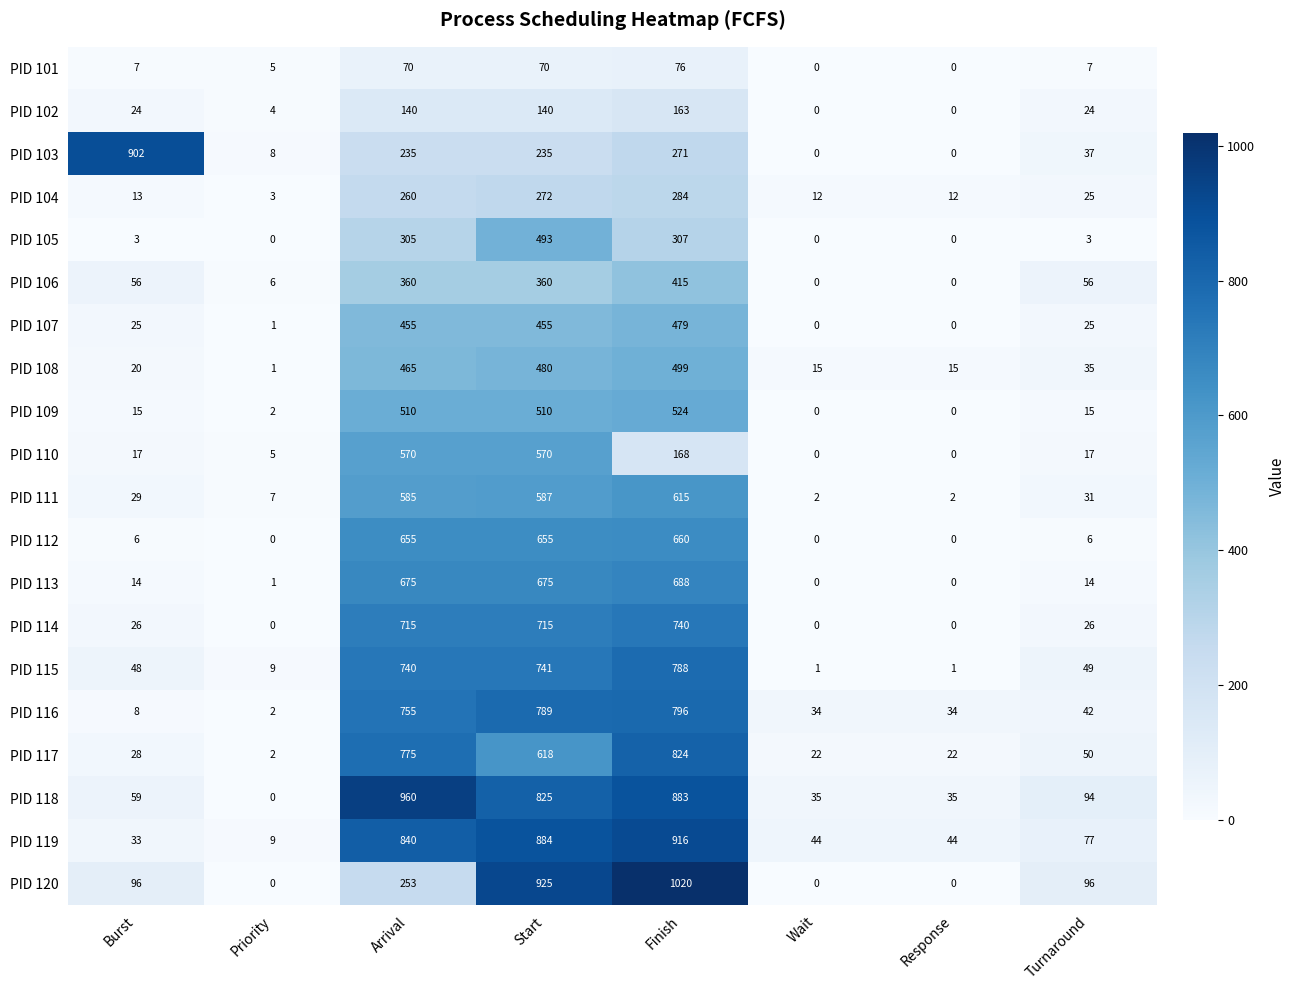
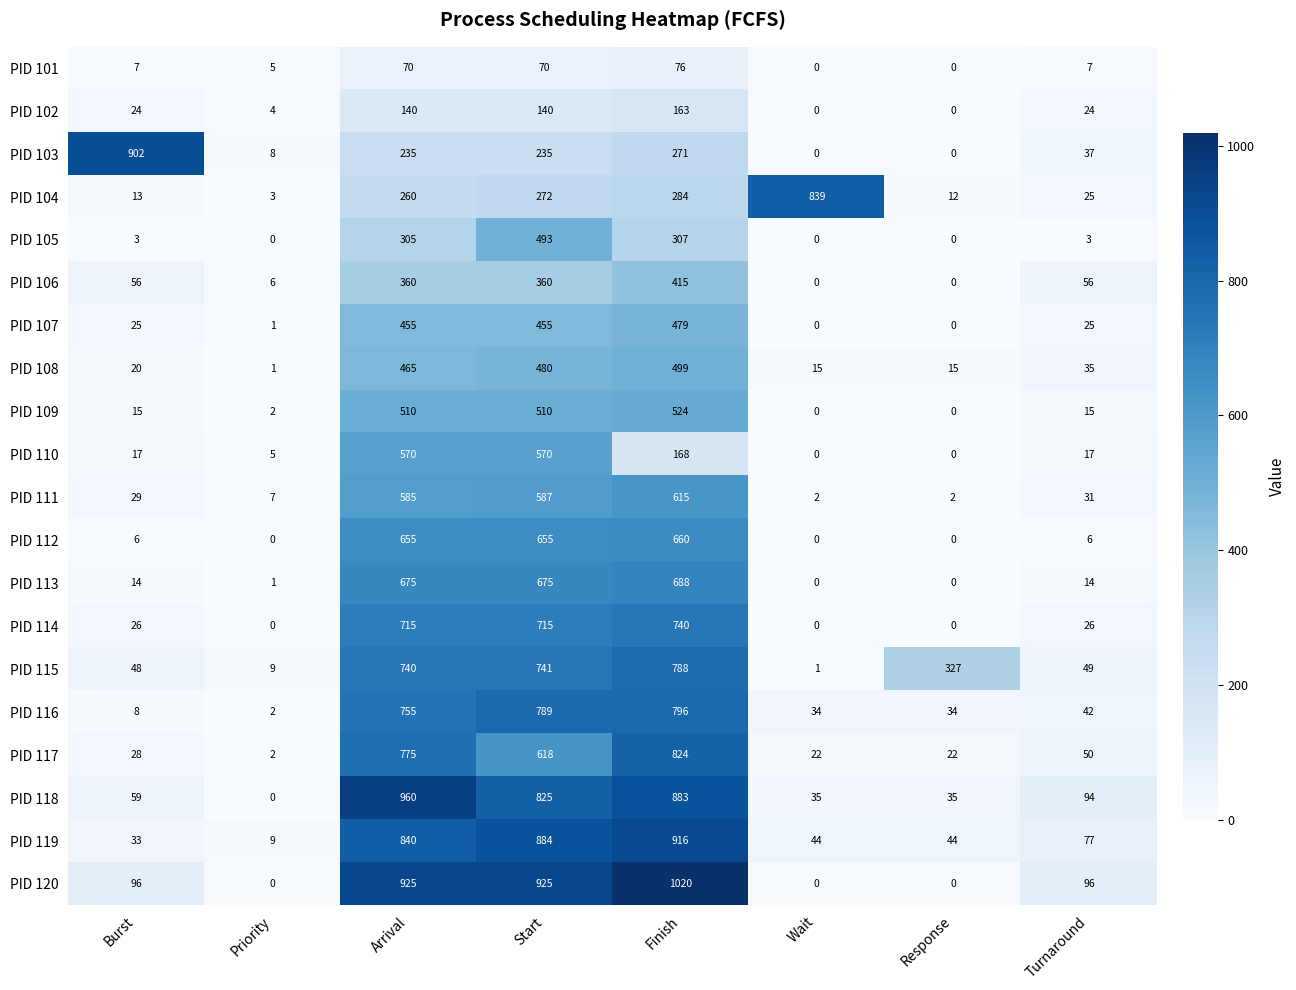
PID 104, Wait: 12 -> 839
PID 115, Response: 1 -> 327
PID 120, Arrival: 253 -> 925
